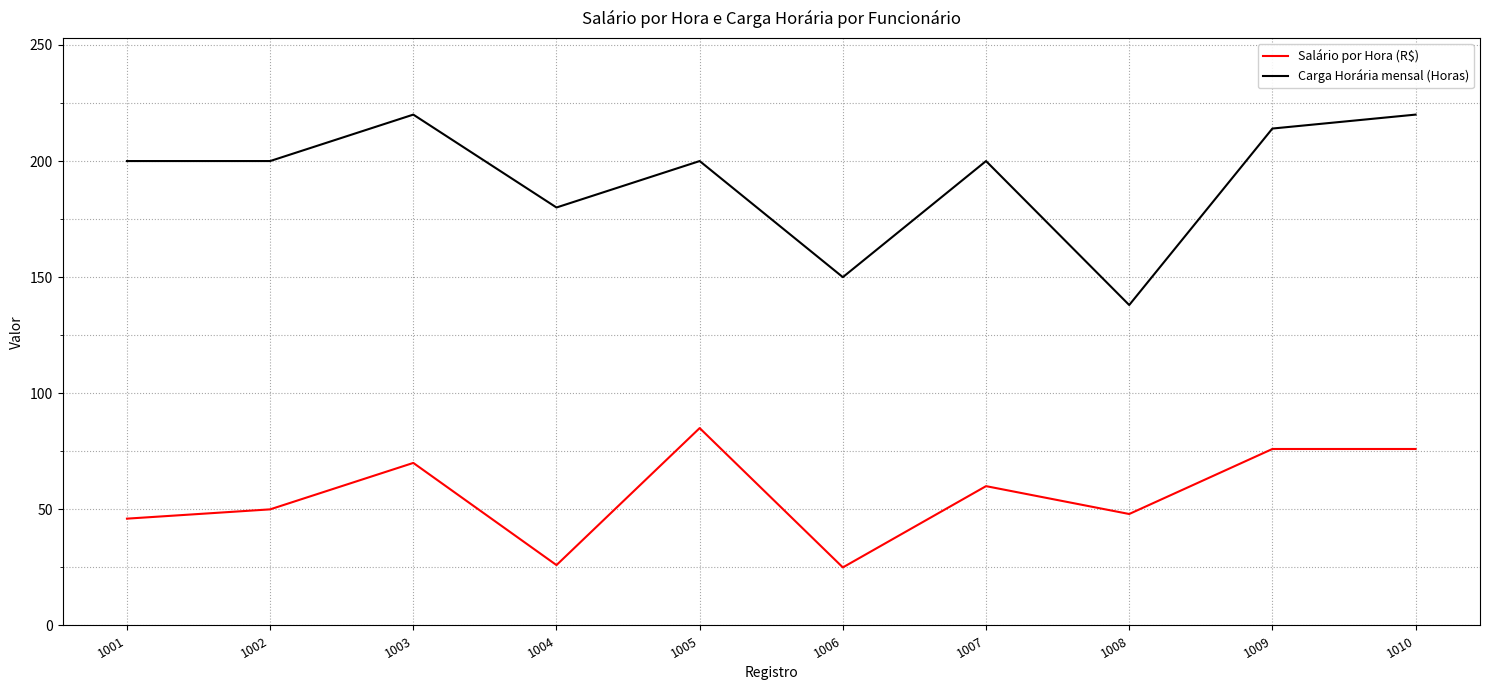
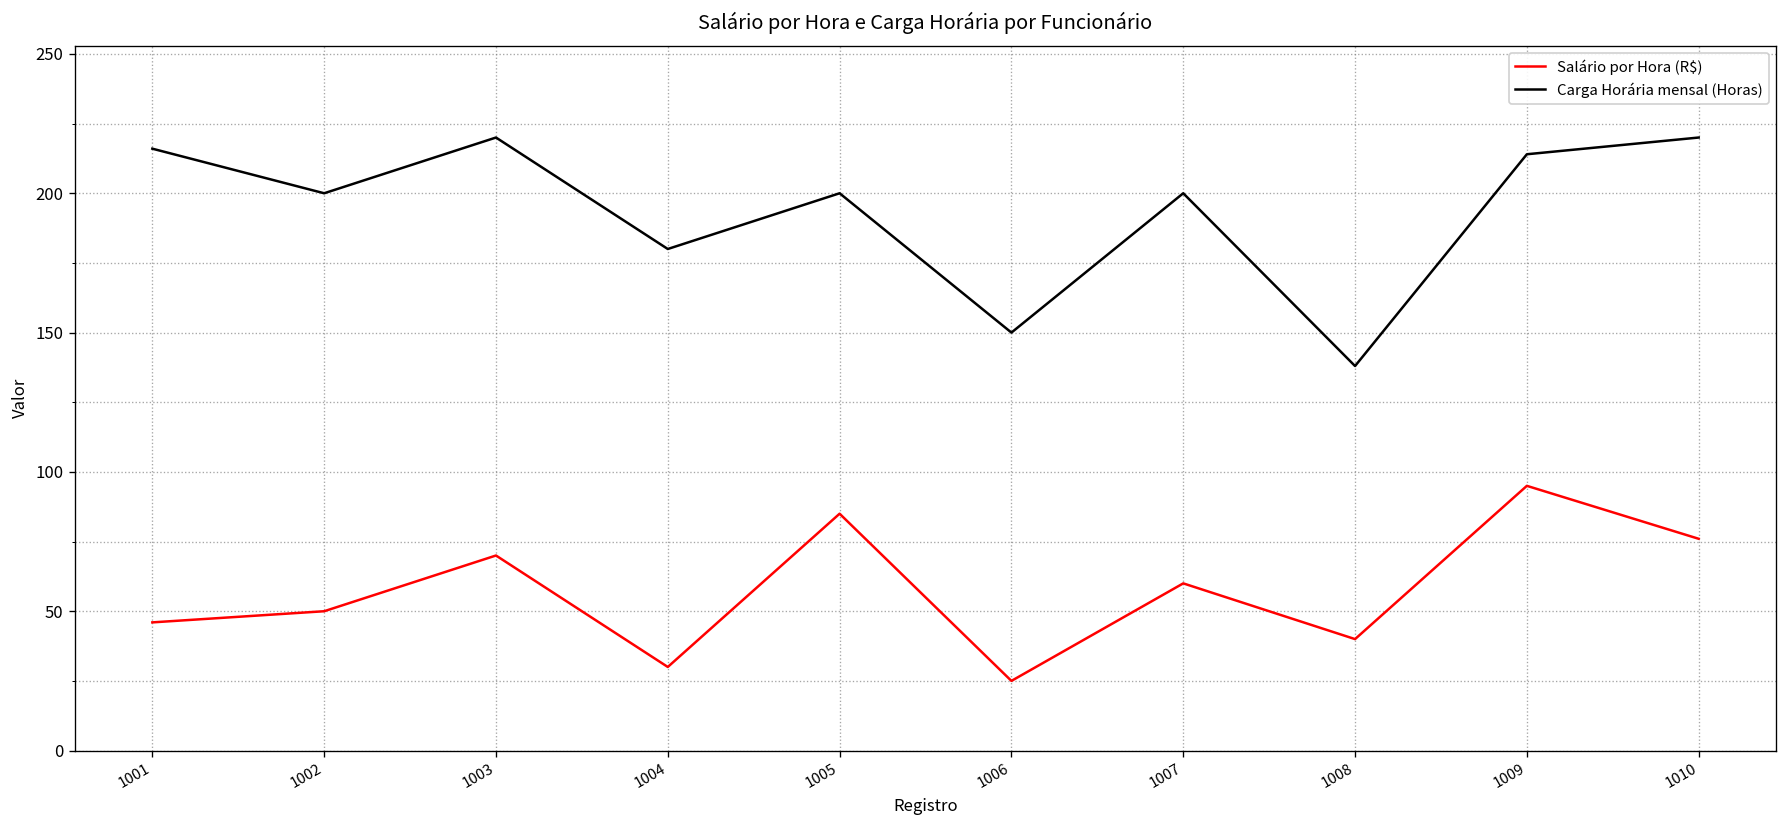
Carga Horária mensal (Horas), 1001: 200 -> 216
Salário por Hora (R$), 1004: 26 -> 30
Salário por Hora (R$), 1008: 48 -> 40
Salário por Hora (R$), 1009: 76 -> 95
